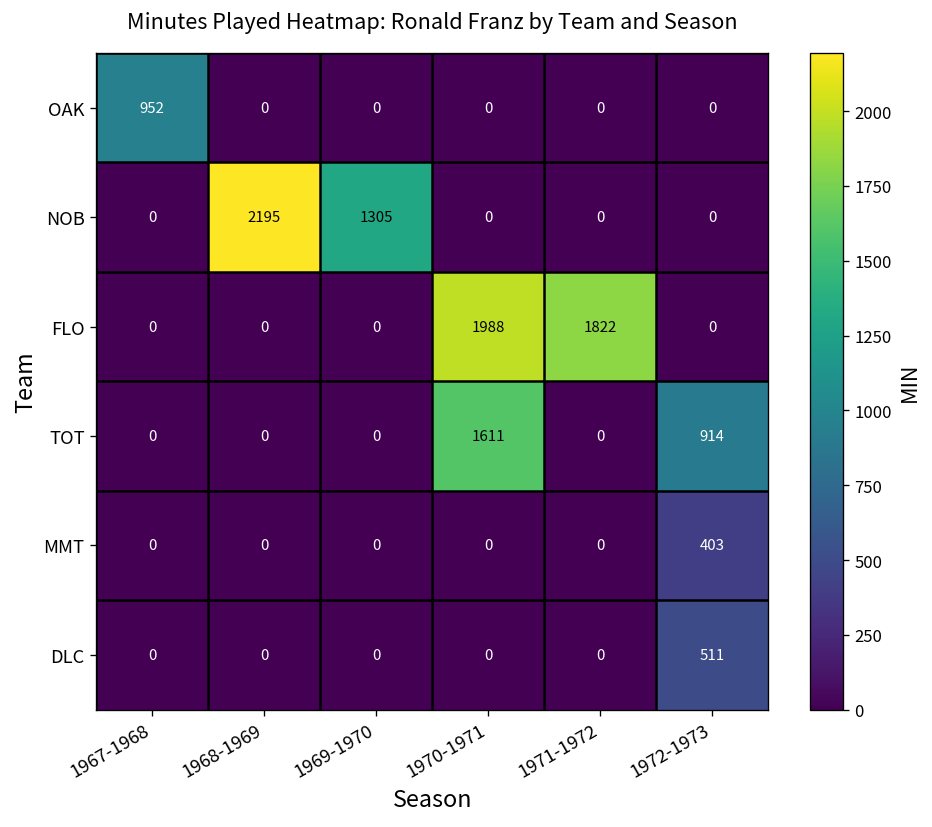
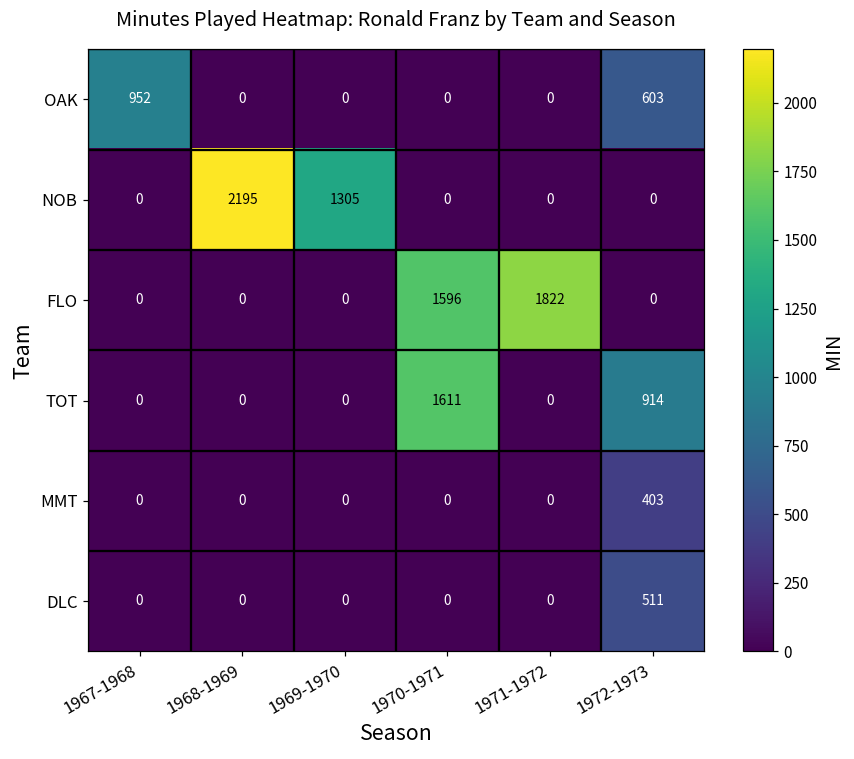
OAK, 1972-1973: 0 -> 603
FLO, 1970-1971: 1988 -> 1596
